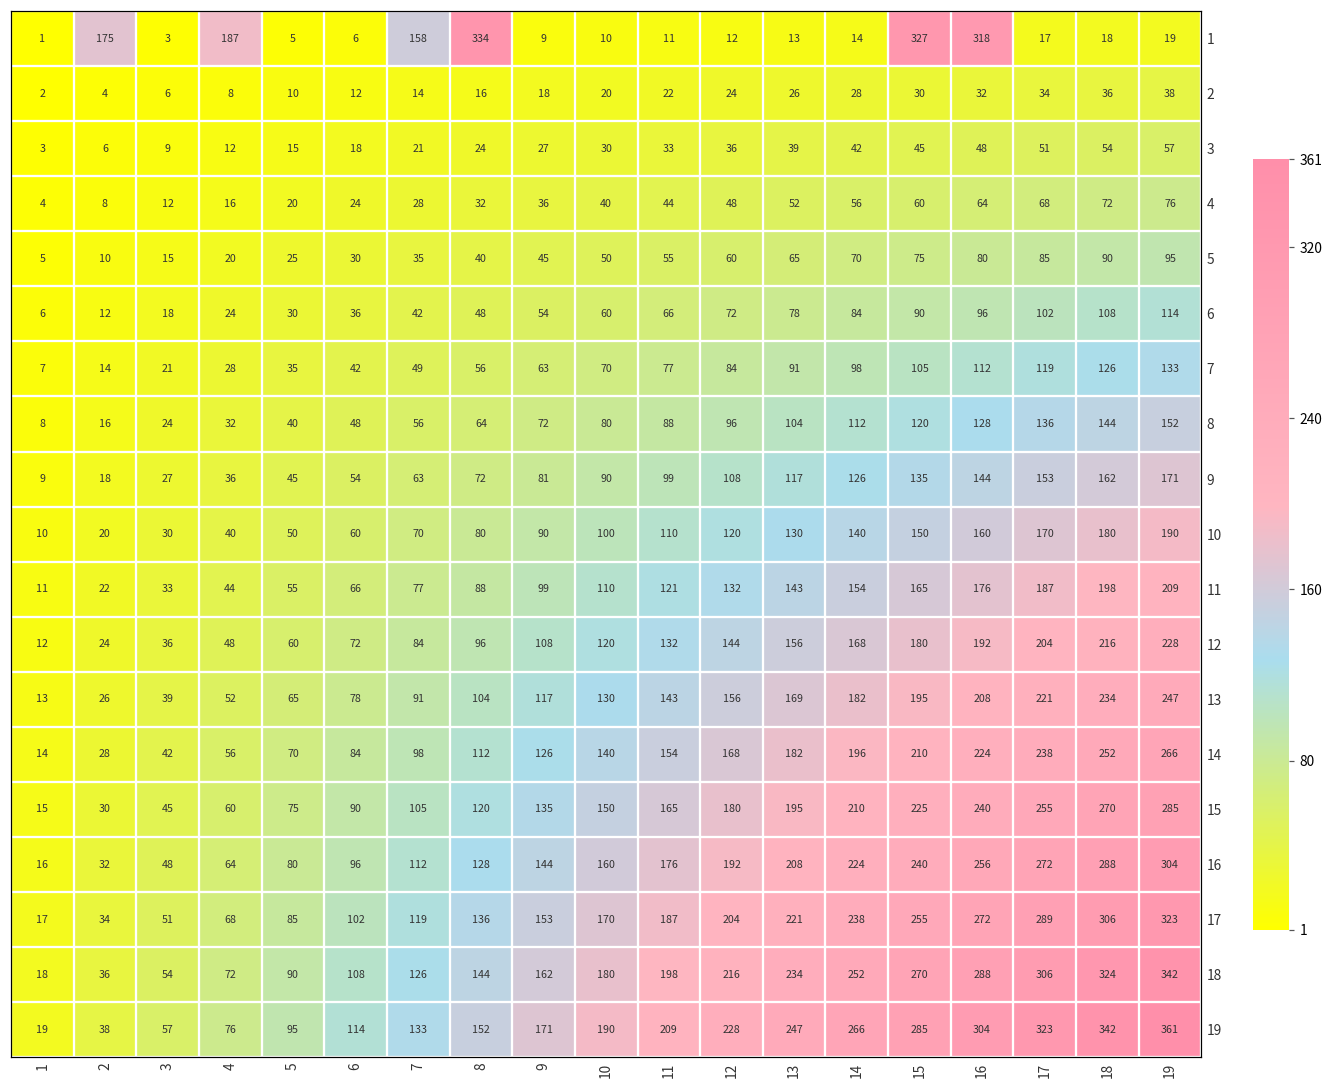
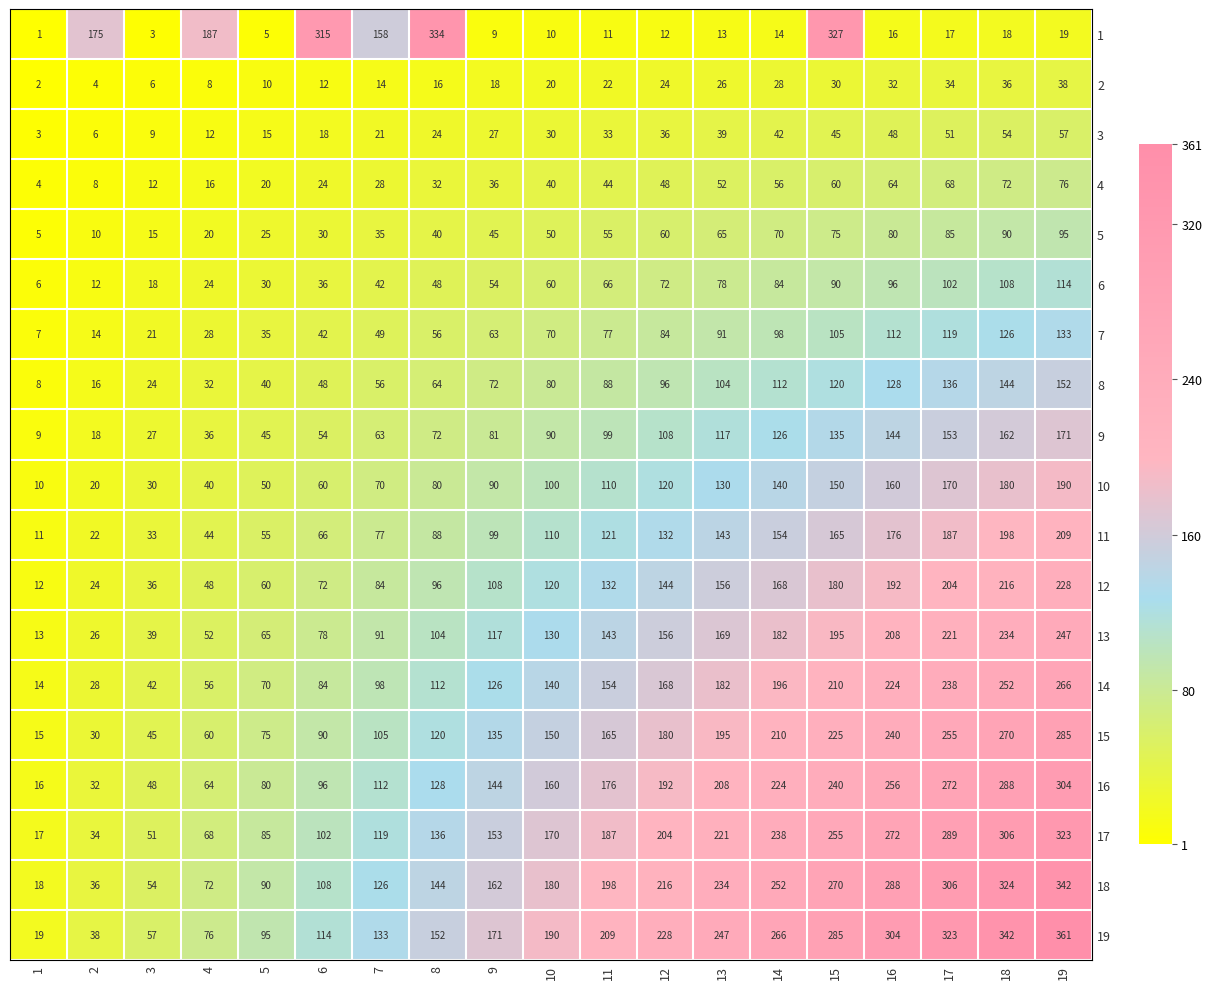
1, 6: 6 -> 315
1, 16: 318 -> 16
